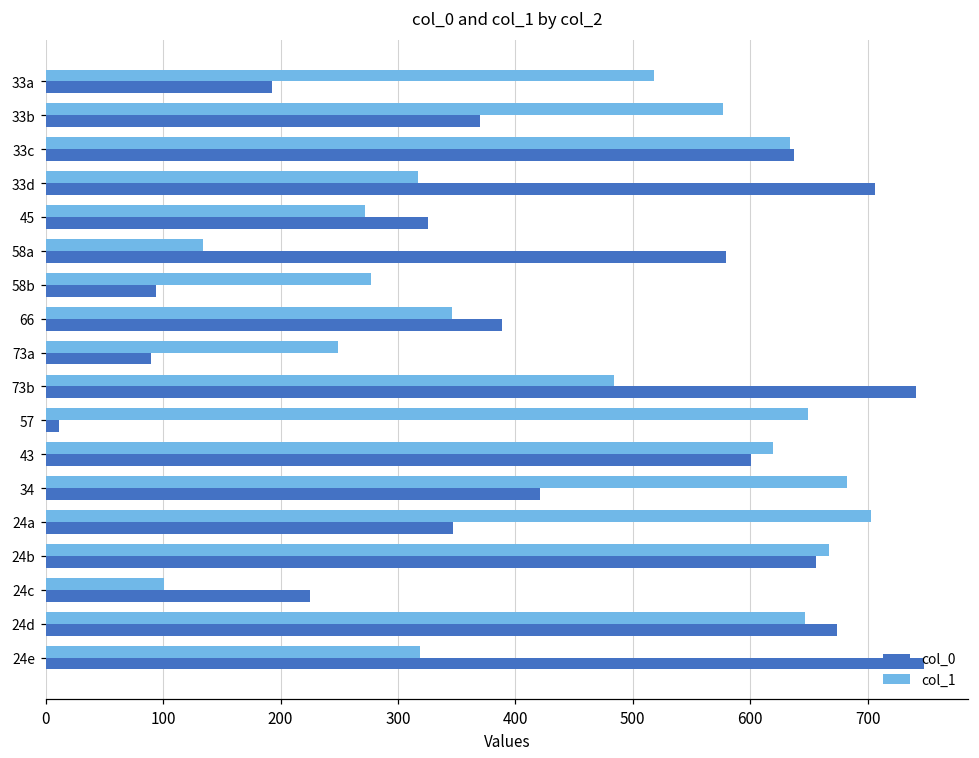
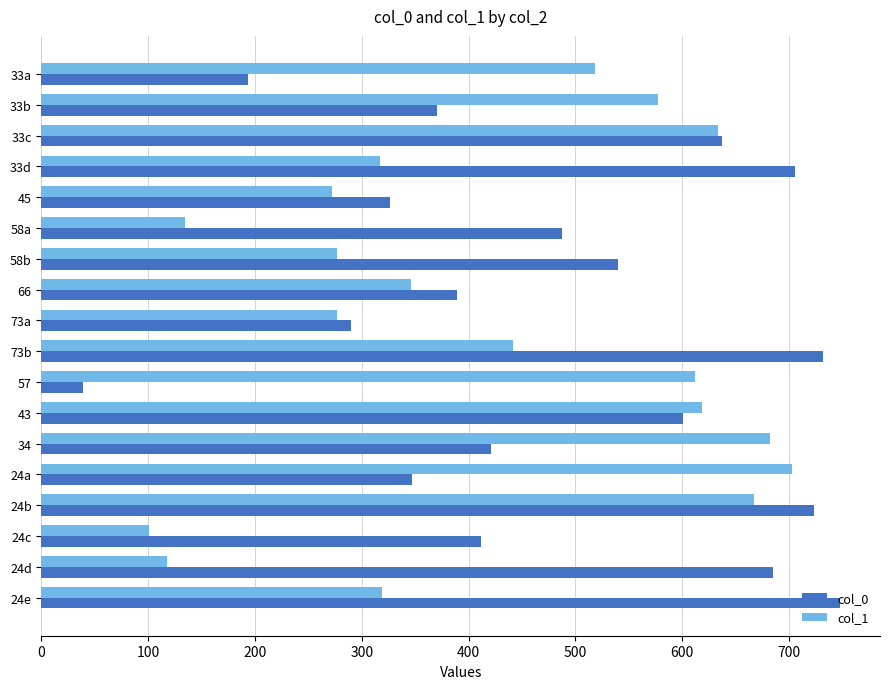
col_0, 58a: 579 -> 488
col_0, 58b: 94 -> 540
col_1, 73a: 249 -> 277
col_0, 73a: 90 -> 290
col_1, 73b: 484 -> 442
col_0, 73b: 741 -> 732
col_1, 57: 649 -> 612
col_0, 57: 11 -> 39
col_0, 24b: 656 -> 724
col_0, 24c: 225 -> 412
col_1, 24d: 647 -> 118
col_0, 24d: 674 -> 685
